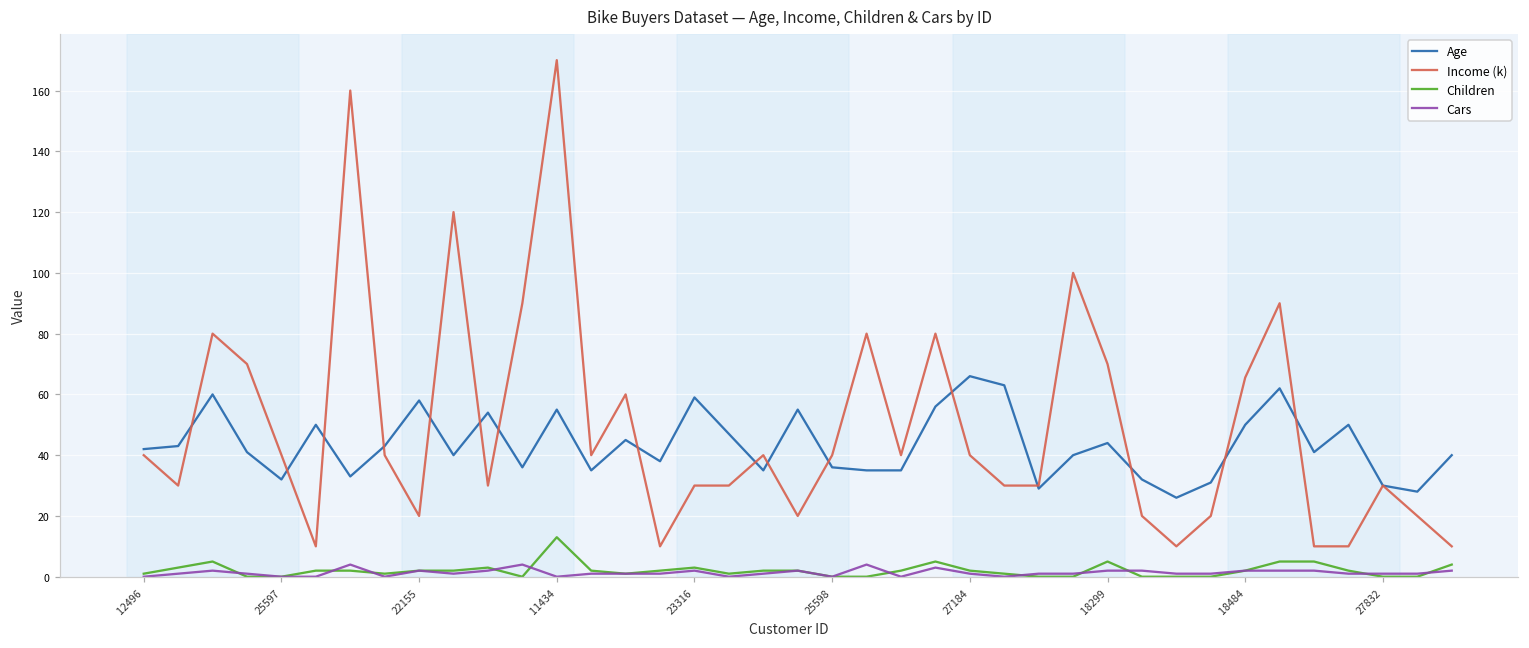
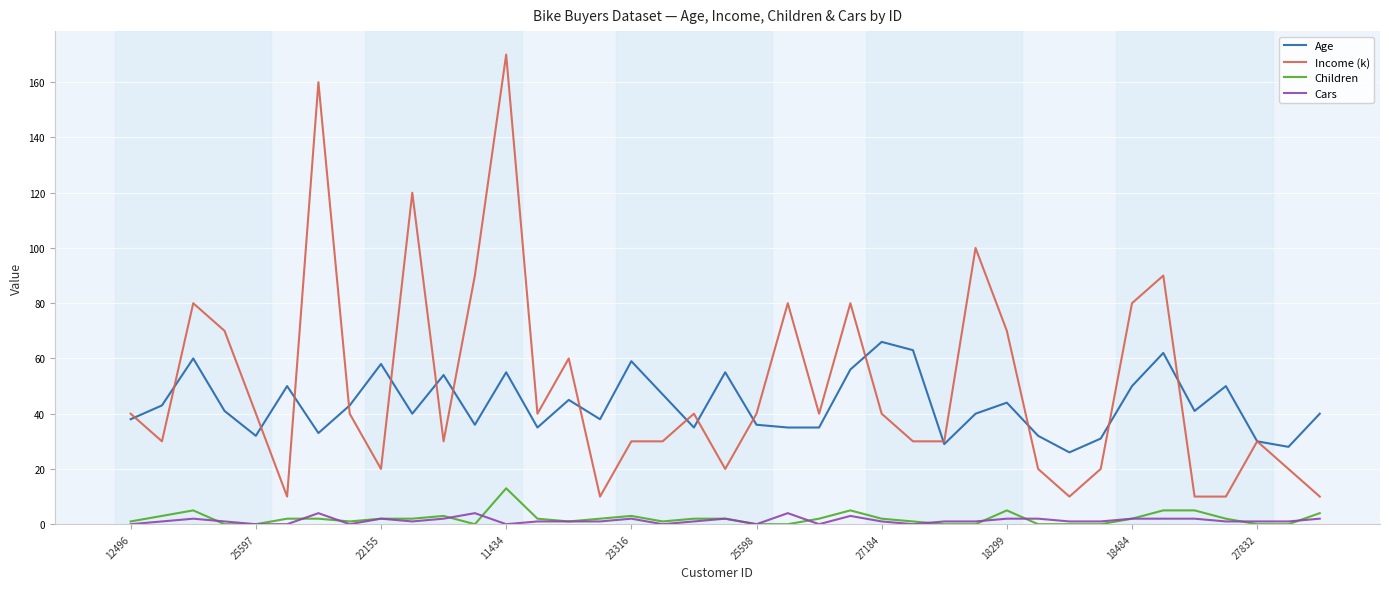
Age, 12496: 42 -> 38
Income (k), 18484: 66 -> 80
